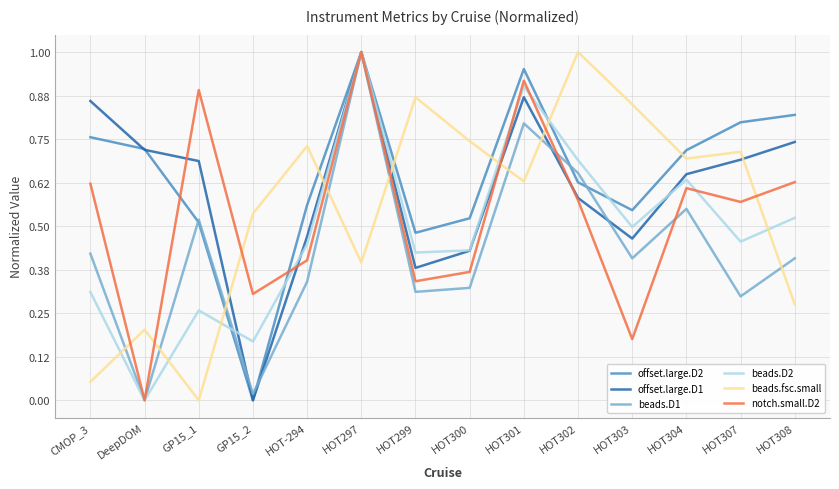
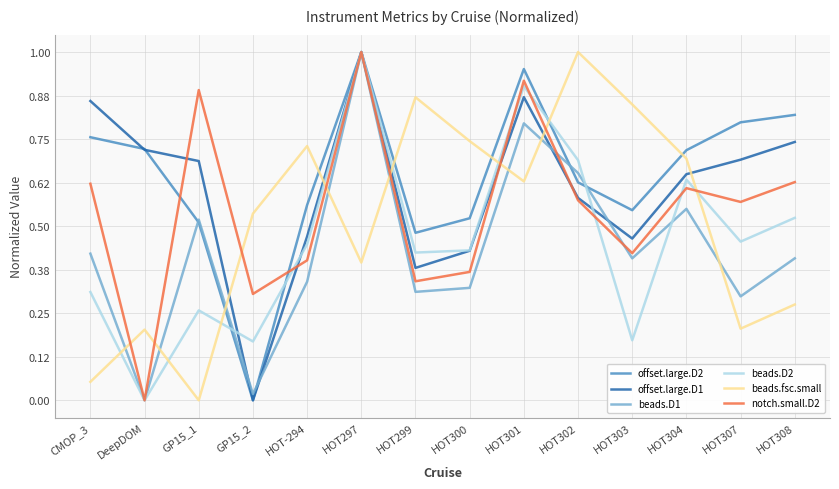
beads.D2, HOT303: 0.50 -> 0.17
notch.small.D2, HOT303: 0.18 -> 0.42
beads.fsc.small, HOT307: 0.71 -> 0.21
